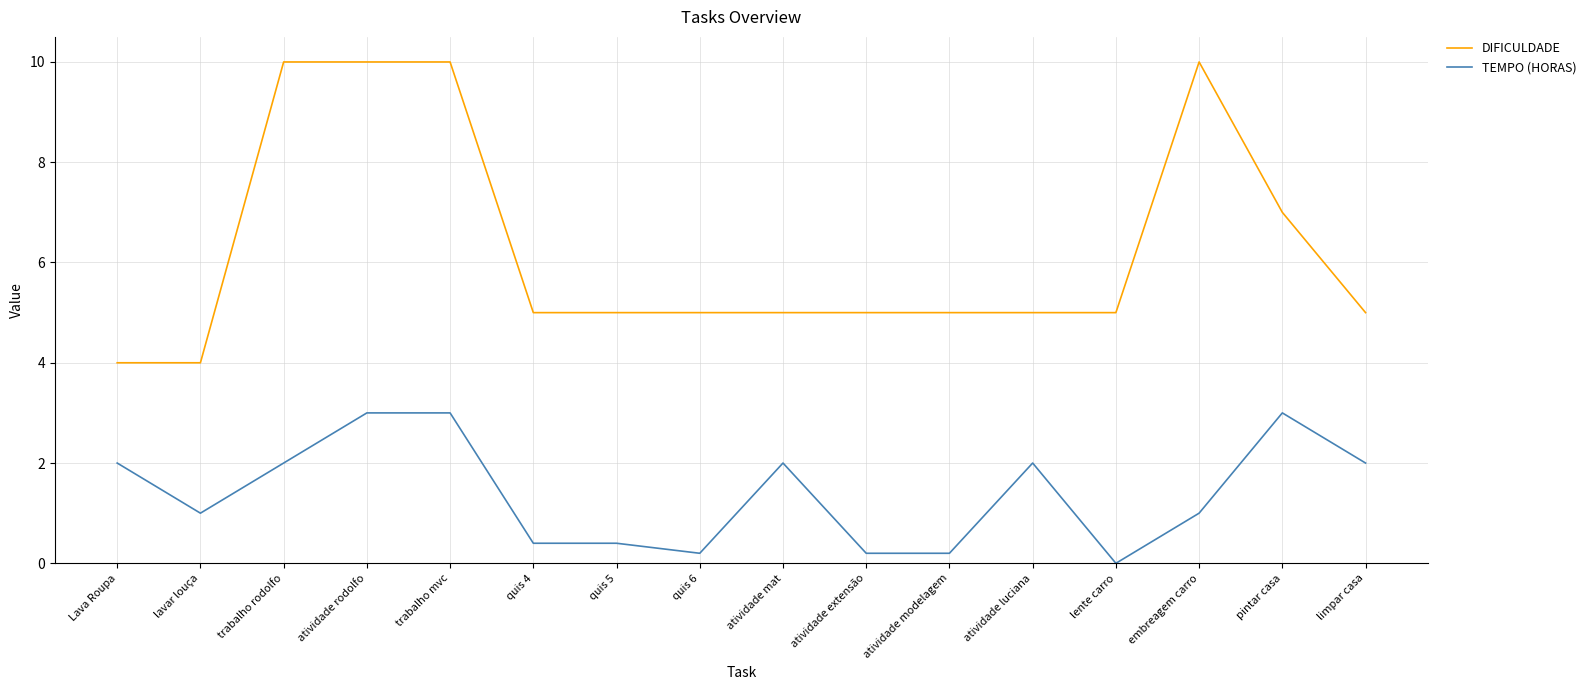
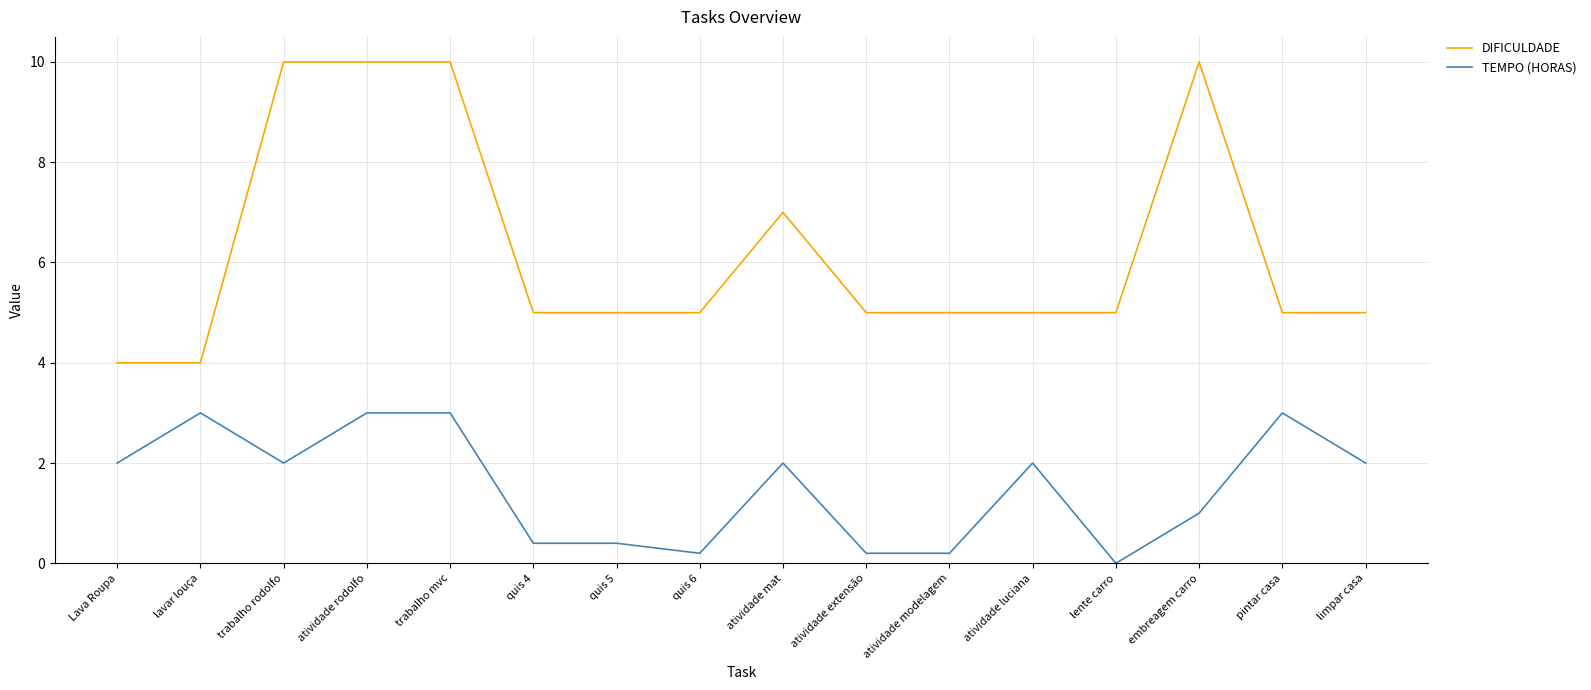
TEMPO (HORAS), lavar louça: 1 -> 3
DIFICULDADE, atividade mat: 5 -> 7
DIFICULDADE, pintar casa: 7 -> 5
